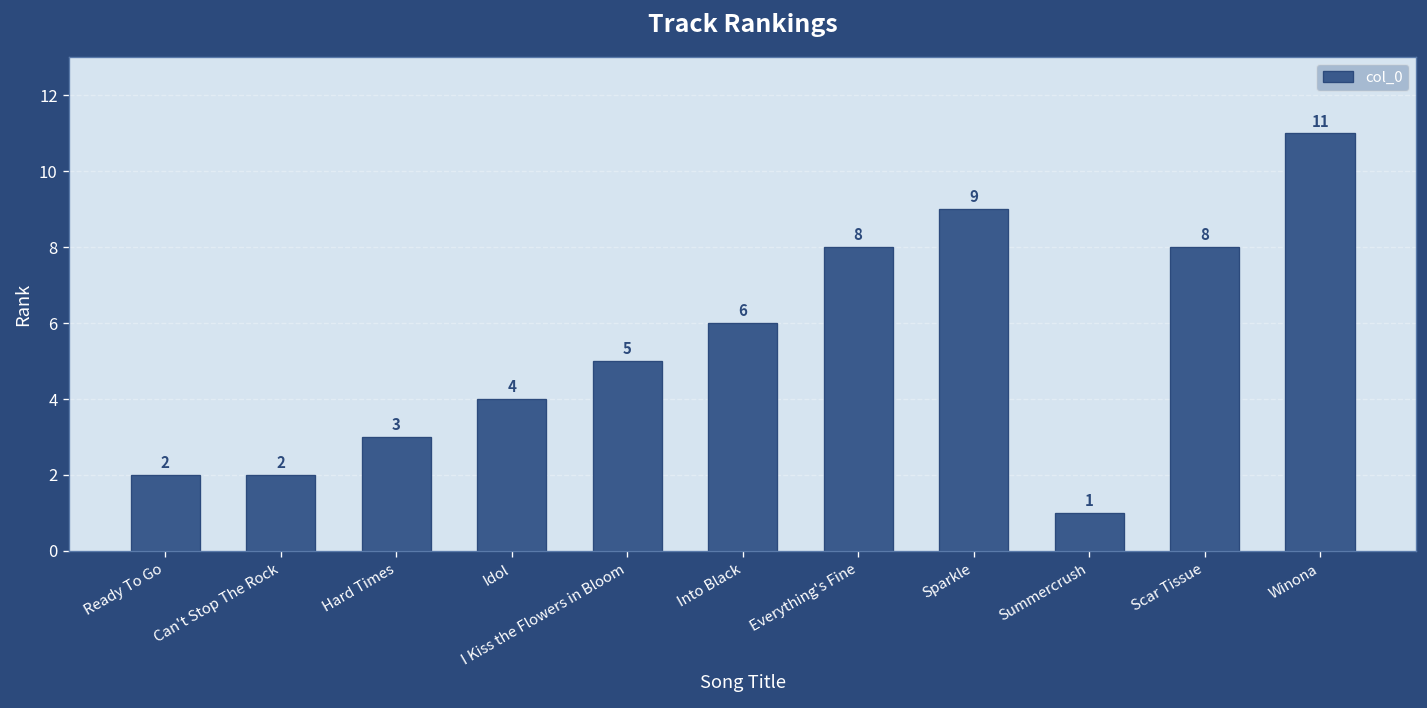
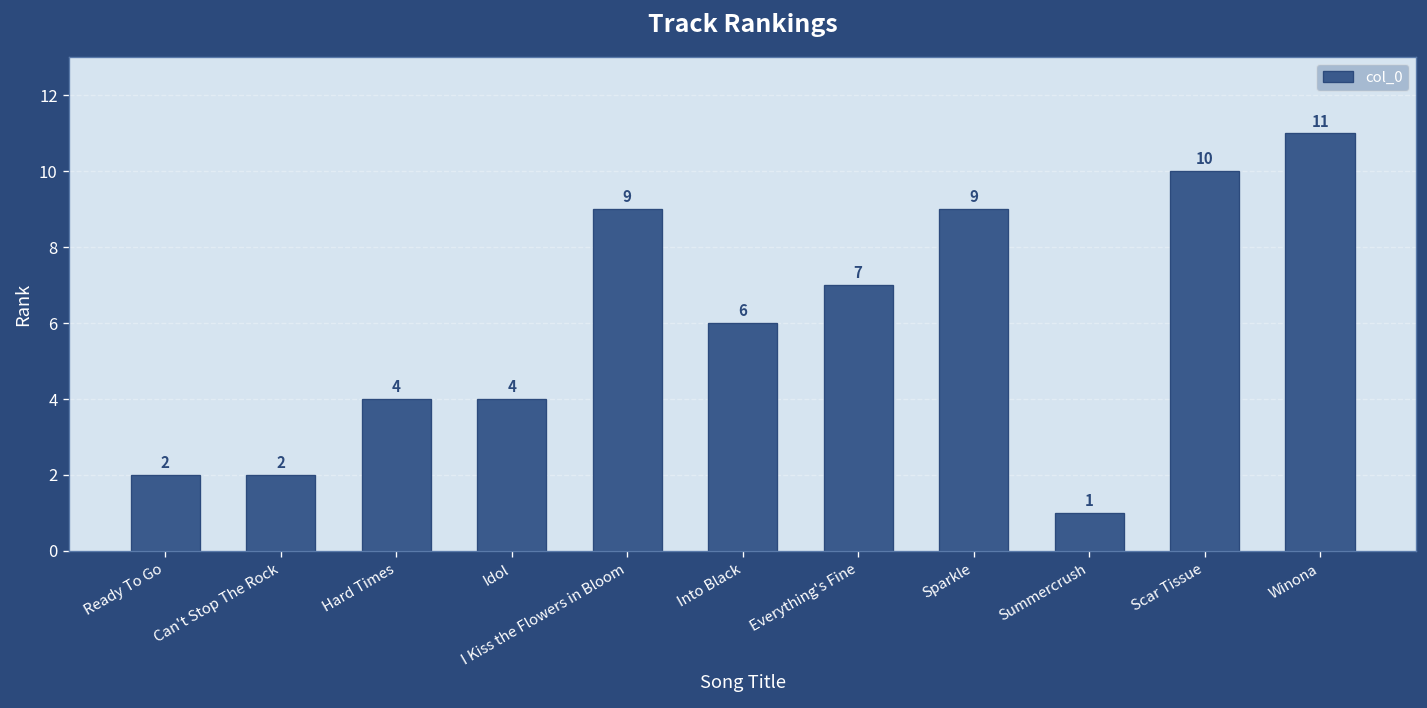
Hard Times: 3 -> 4
I Kiss the Flowers in Bloom: 5 -> 9
Everything's Fine: 8 -> 7
Scar Tissue: 8 -> 10
